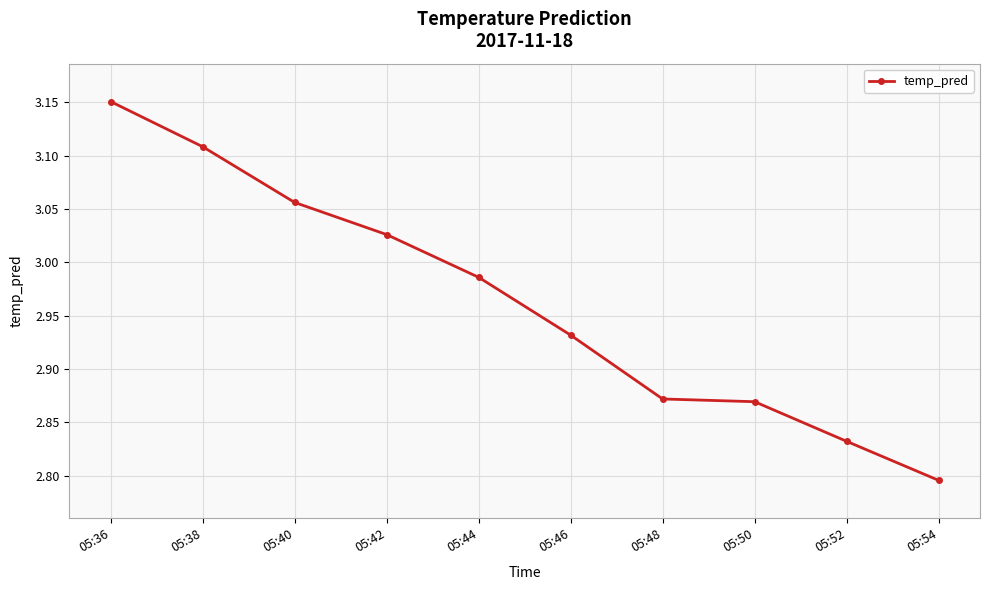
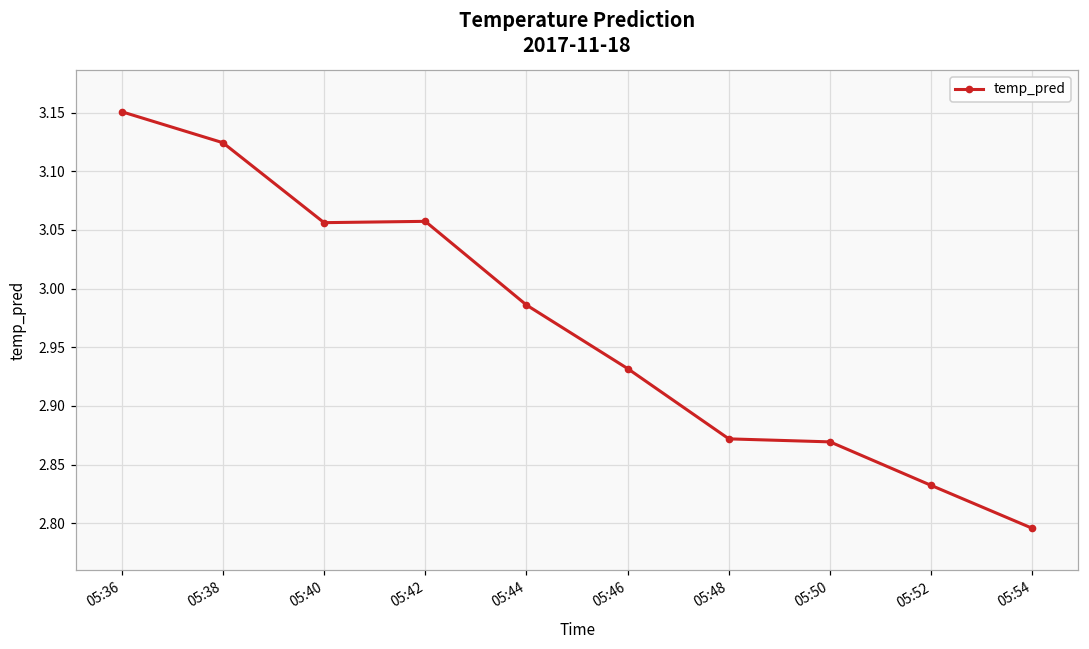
05:38: 3.109 -> 3.124
05:42: 3.026 -> 3.057
